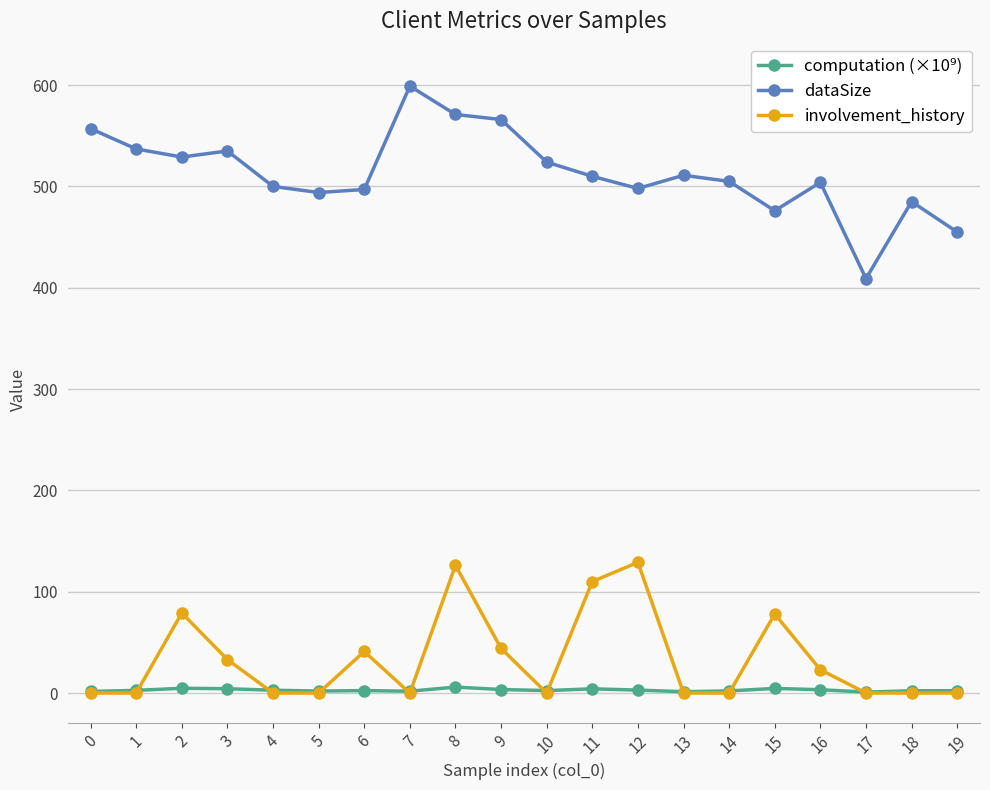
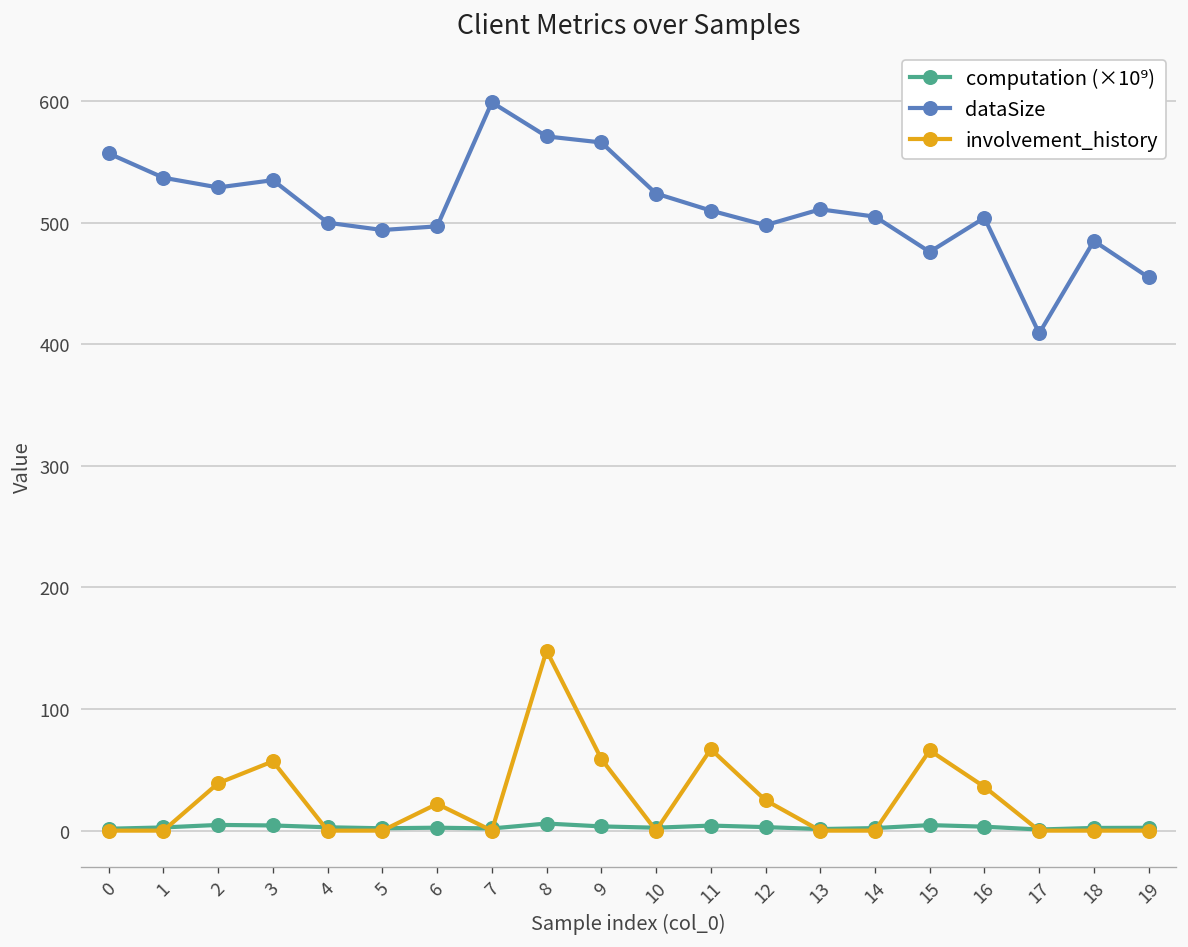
involvement_history, 2: 79 -> 39
involvement_history, 3: 33 -> 57
involvement_history, 6: 41 -> 22
involvement_history, 8: 126 -> 148
involvement_history, 9: 44 -> 59
involvement_history, 11: 110 -> 67
involvement_history, 12: 129 -> 25
involvement_history, 15: 78 -> 66
involvement_history, 16: 23 -> 36
